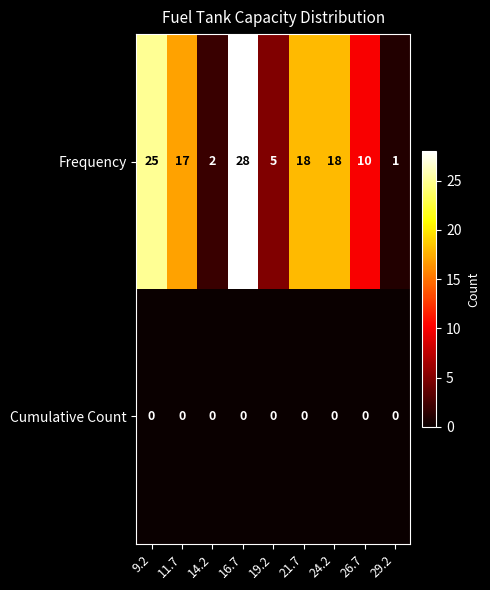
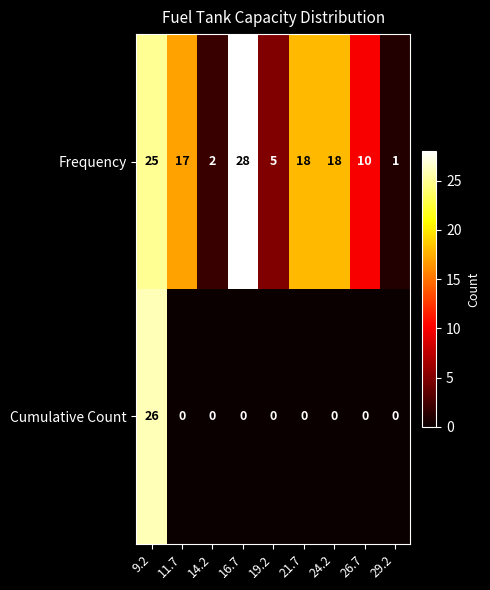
Cumulative Count, 9.2: 0 -> 26
